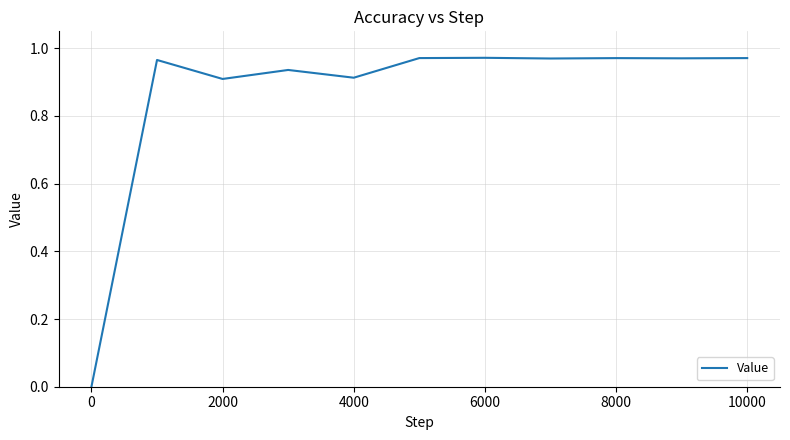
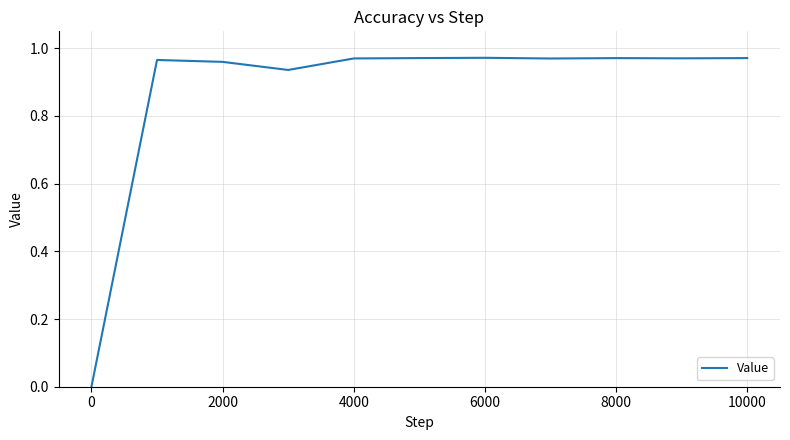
2000: 0.91 -> 0.96
4000: 0.91 -> 0.97
